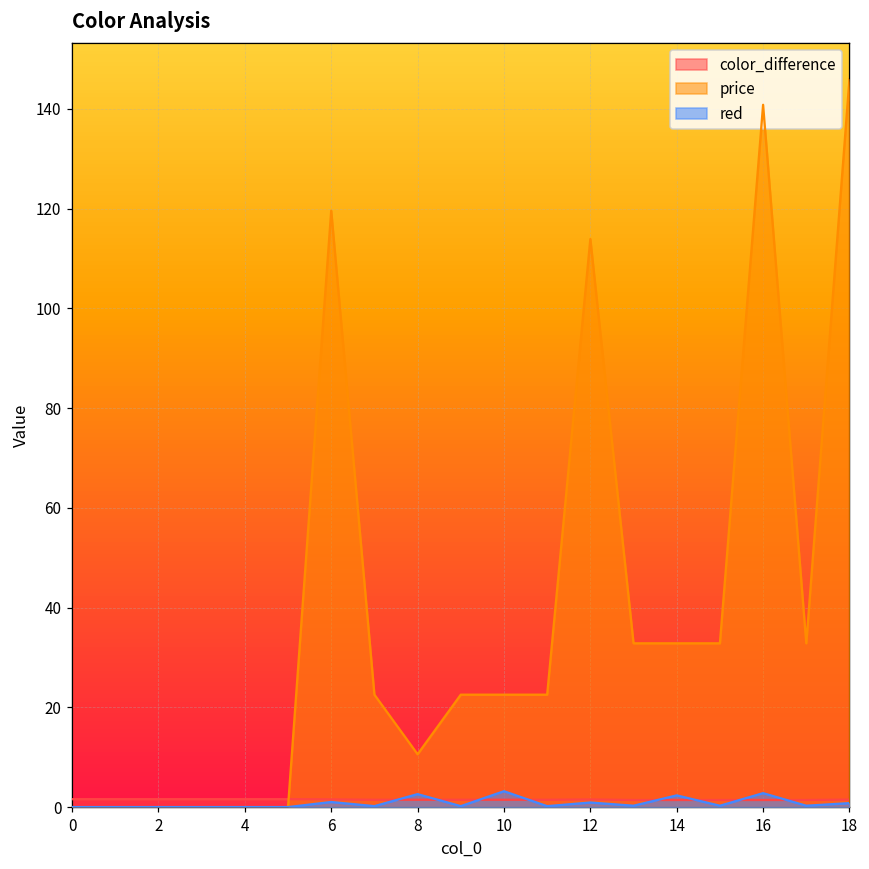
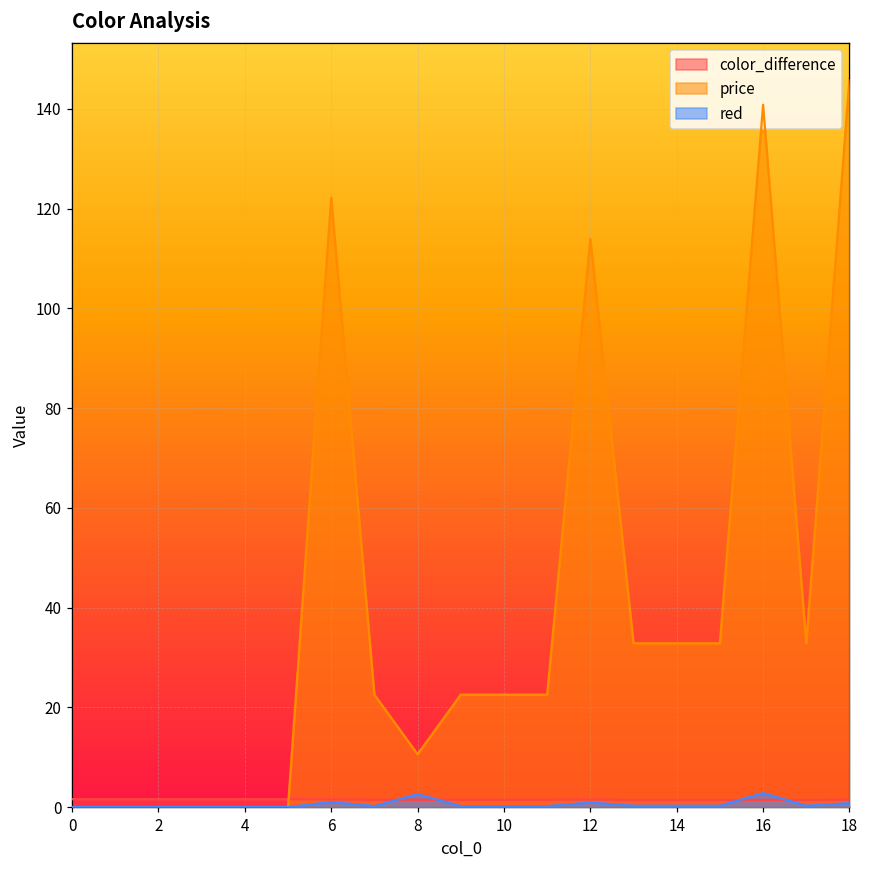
price, 6: 120 -> 122
red, 10: 3 -> 0
red, 14: 2 -> 0
